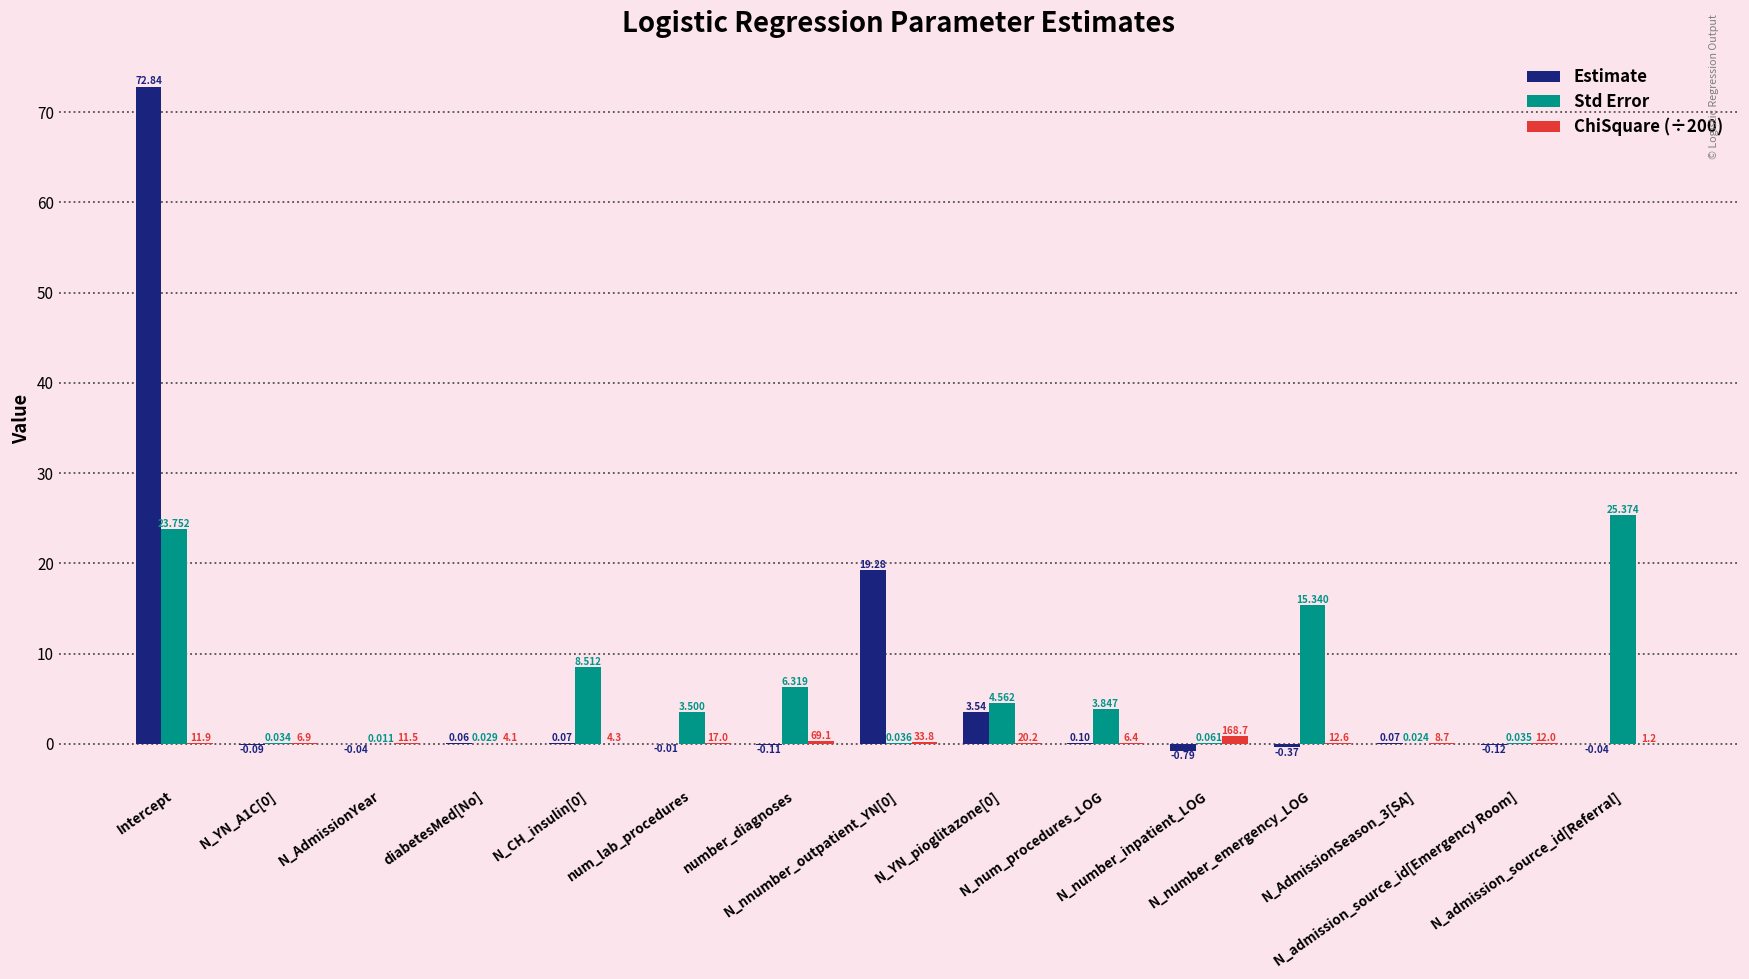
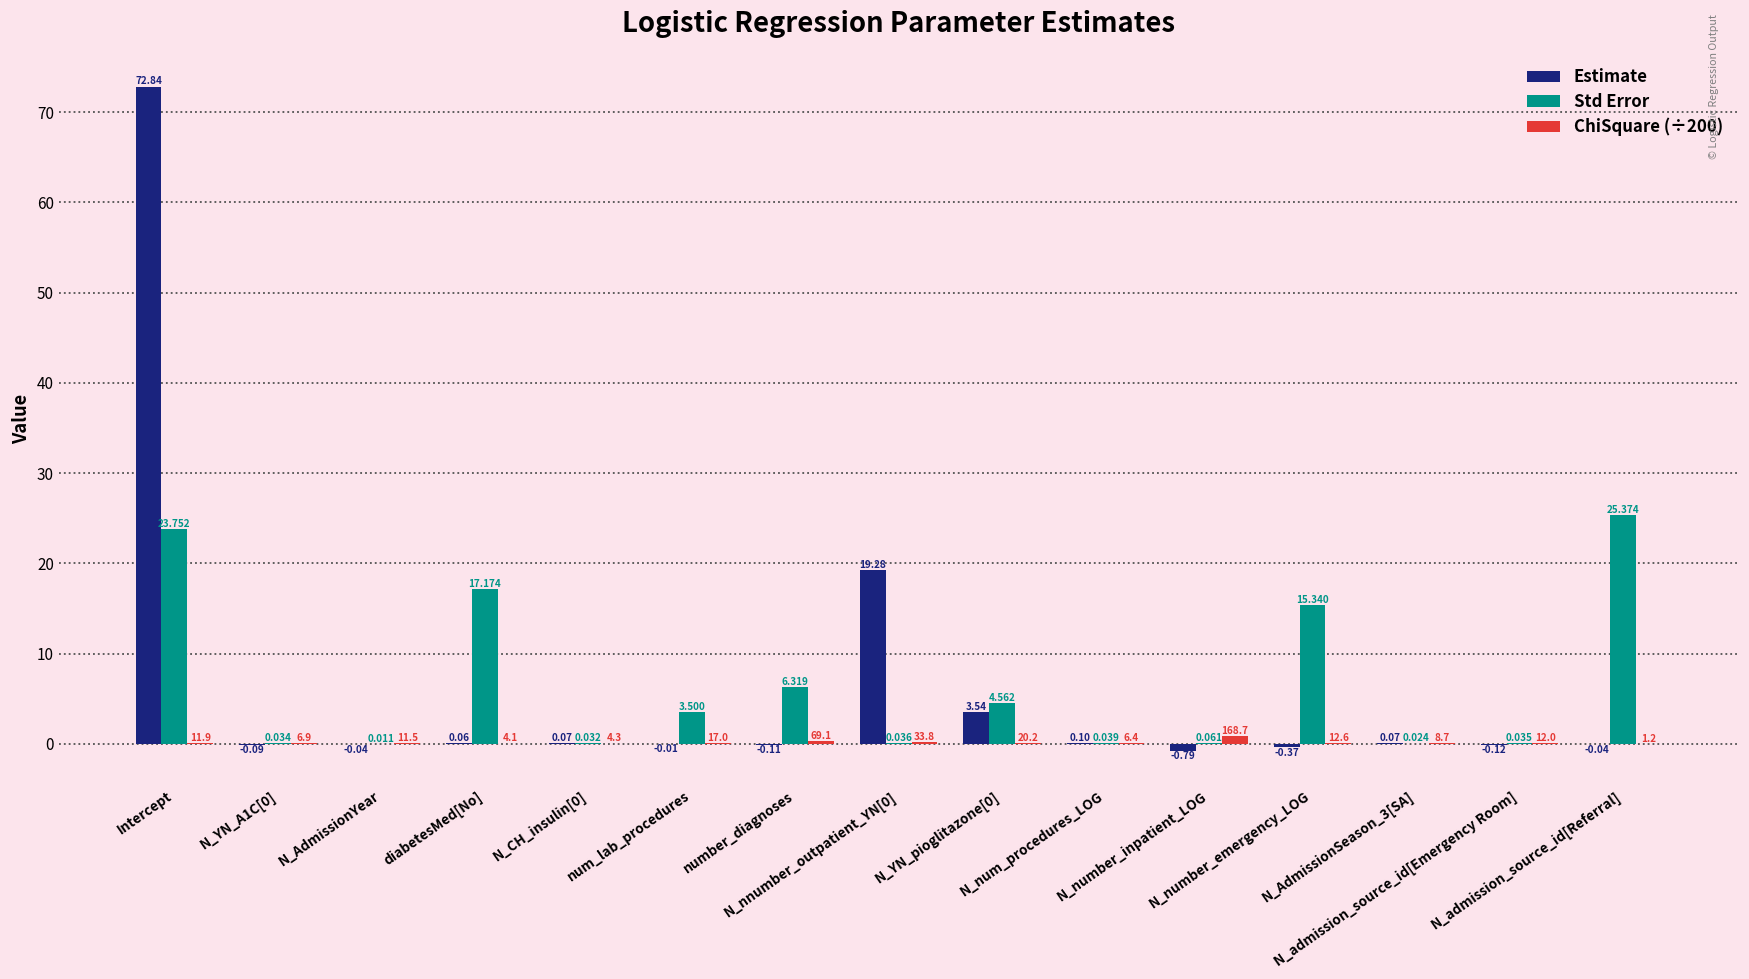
Std Error, diabetesMed[No]: 0.029 -> 17.174
Std Error, N_CH_insulin[0]: 8.512 -> 0.032
Std Error, N_num_procedures_LOG: 3.847 -> 0.039
